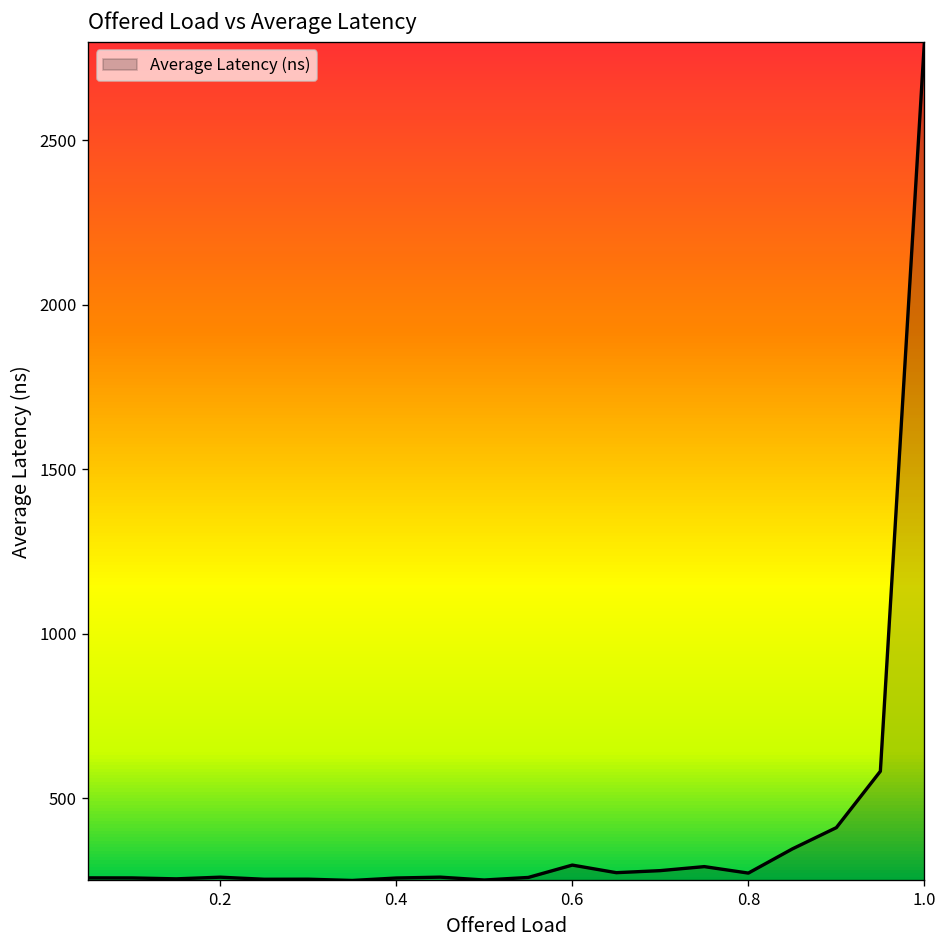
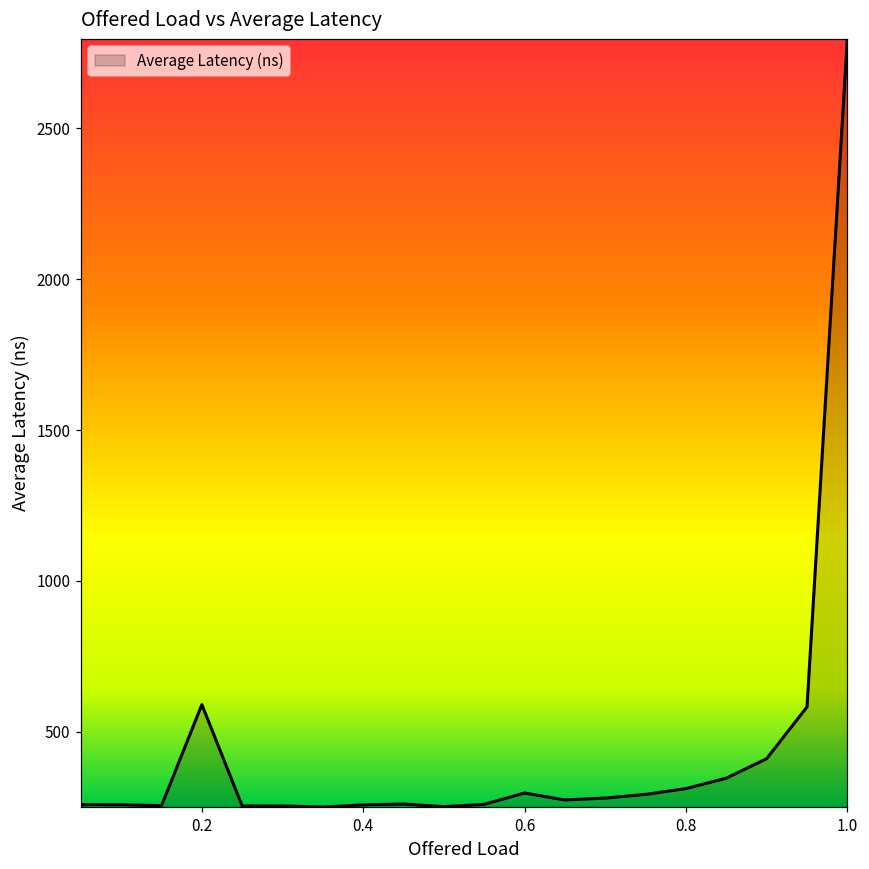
0.2: 260 -> 590
0.8: 270 -> 310
